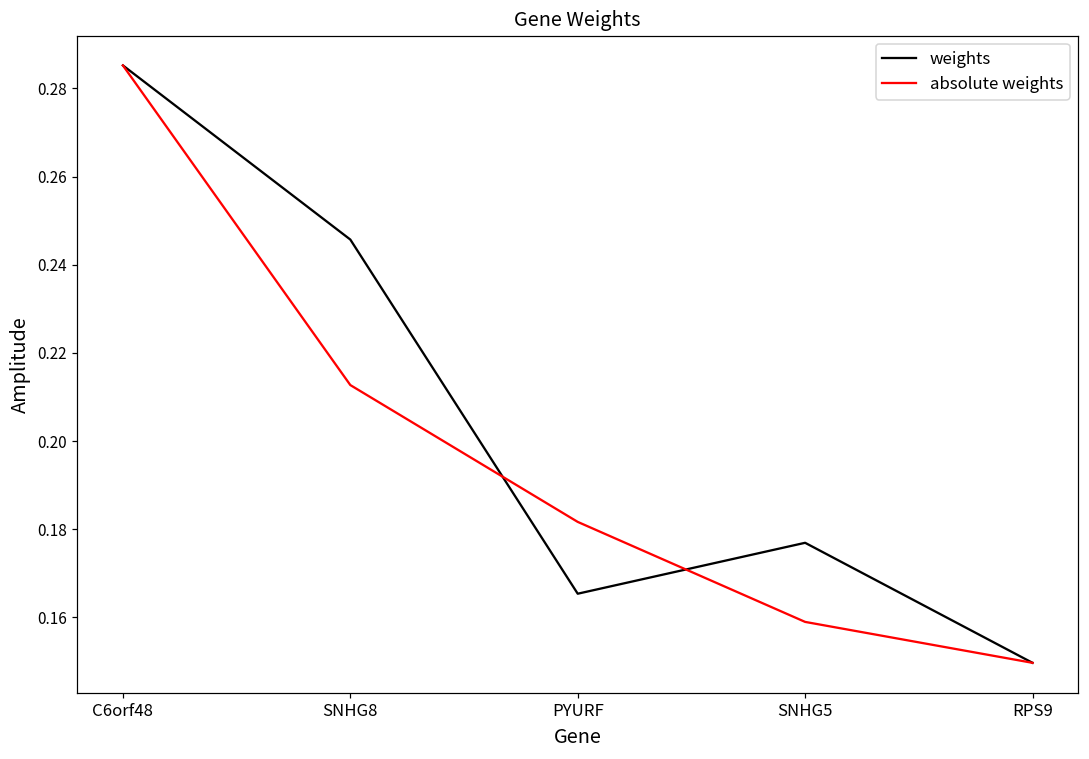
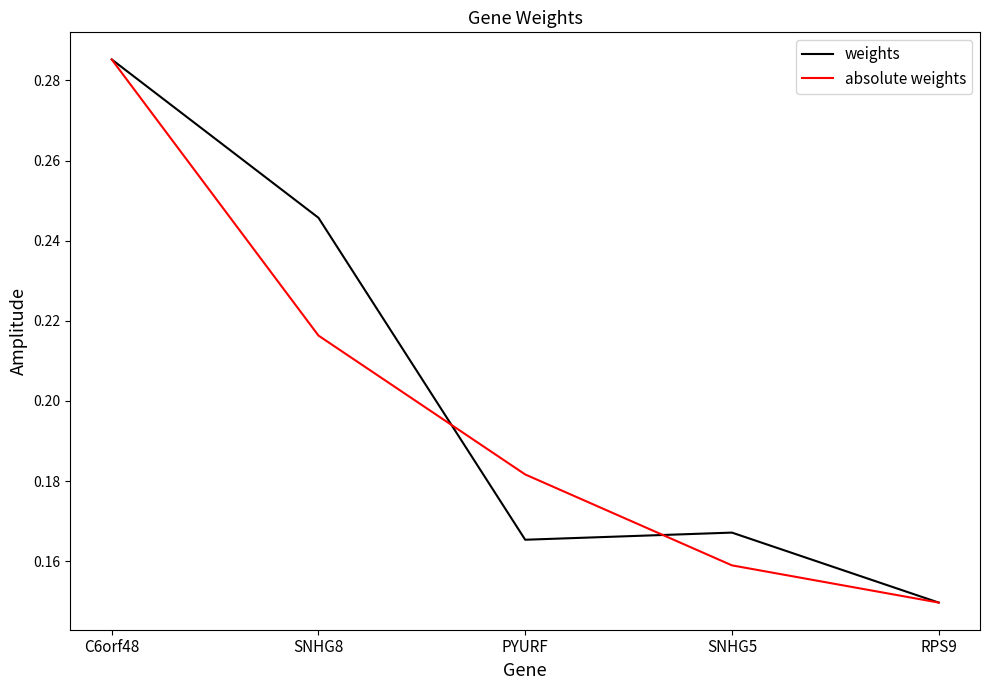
absolute weights, SNHG8: 0.213 -> 0.216
weights, SNHG5: 0.177 -> 0.167
